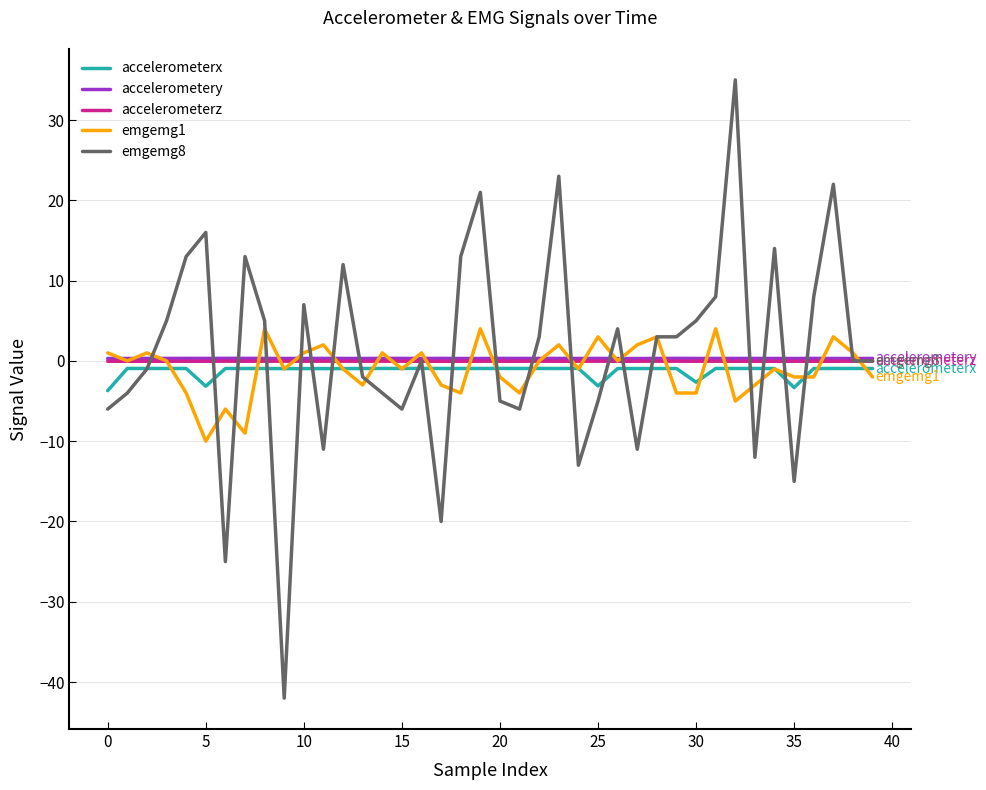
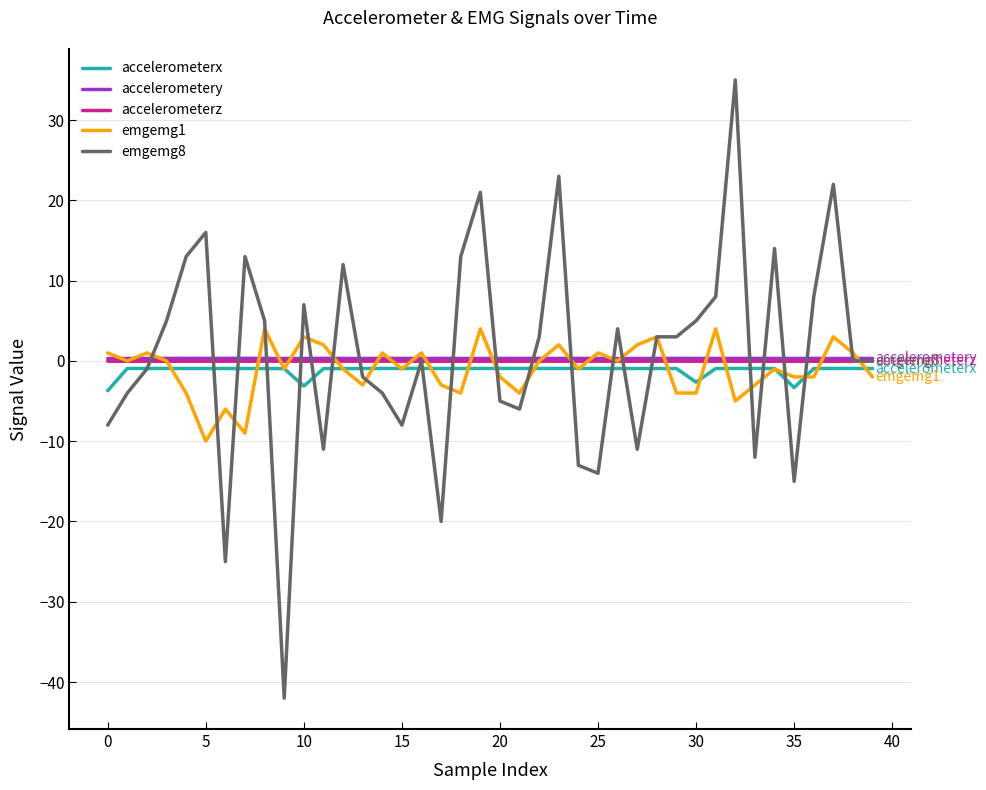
emgemg8, 0: -6 -> -8
accelerometerx, 5: -3 -> -1
accelerometerx, 10: -1 -> -3
emgemg1, 10: 1 -> 3
emgemg8, 15: -6 -> -8
accelerometerx, 25: -3 -> -1
emgemg1, 25: 3 -> 1
emgemg8, 25: -5 -> -14
